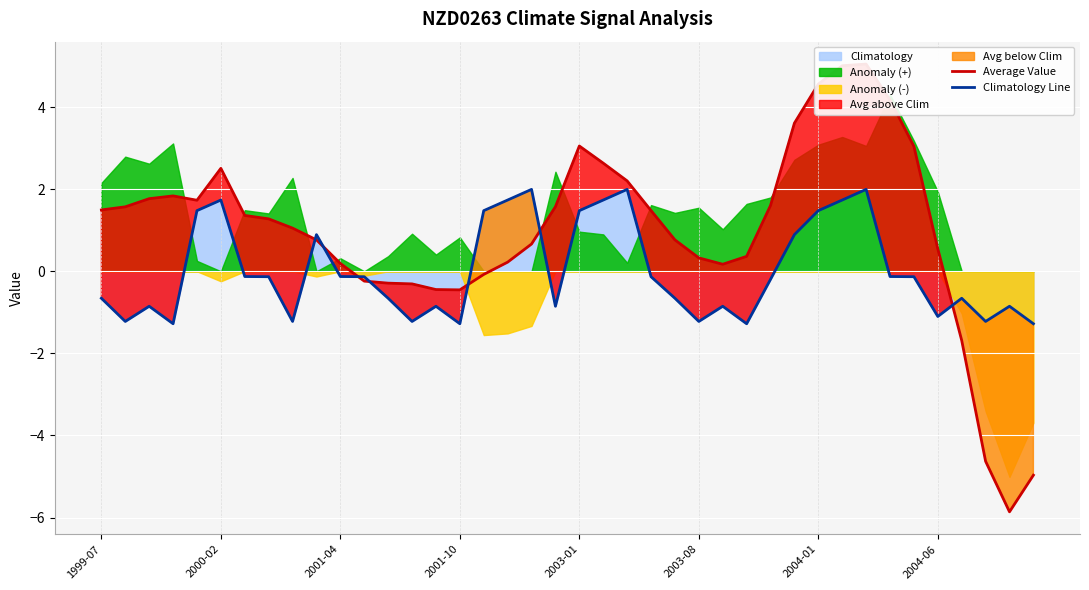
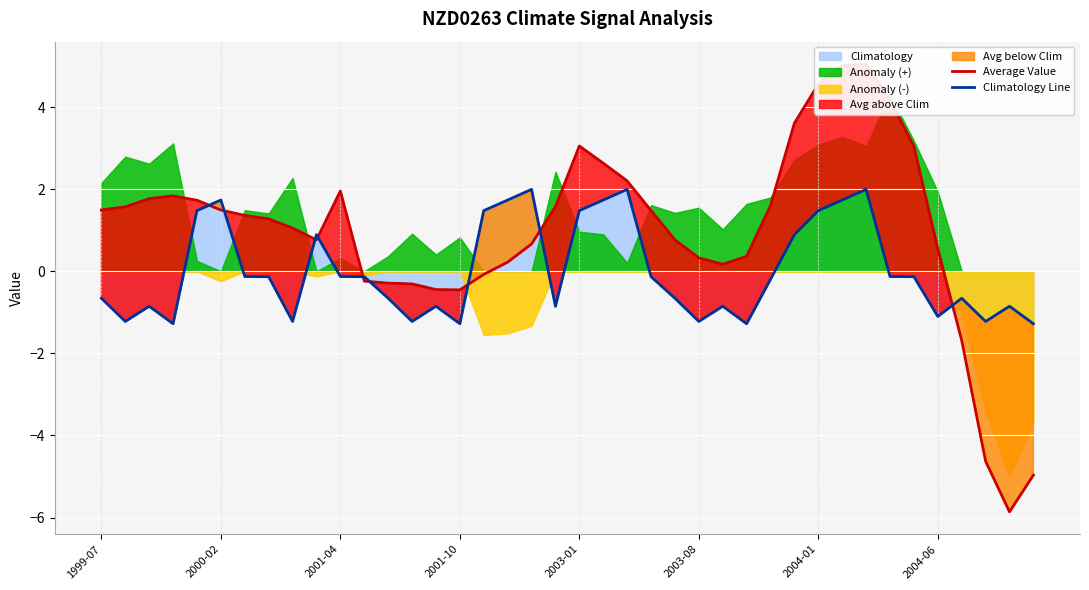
Average Value, 2000-02: 2.5 -> 1.5
Average Value, 2001-04: 0.2 -> 2.0
